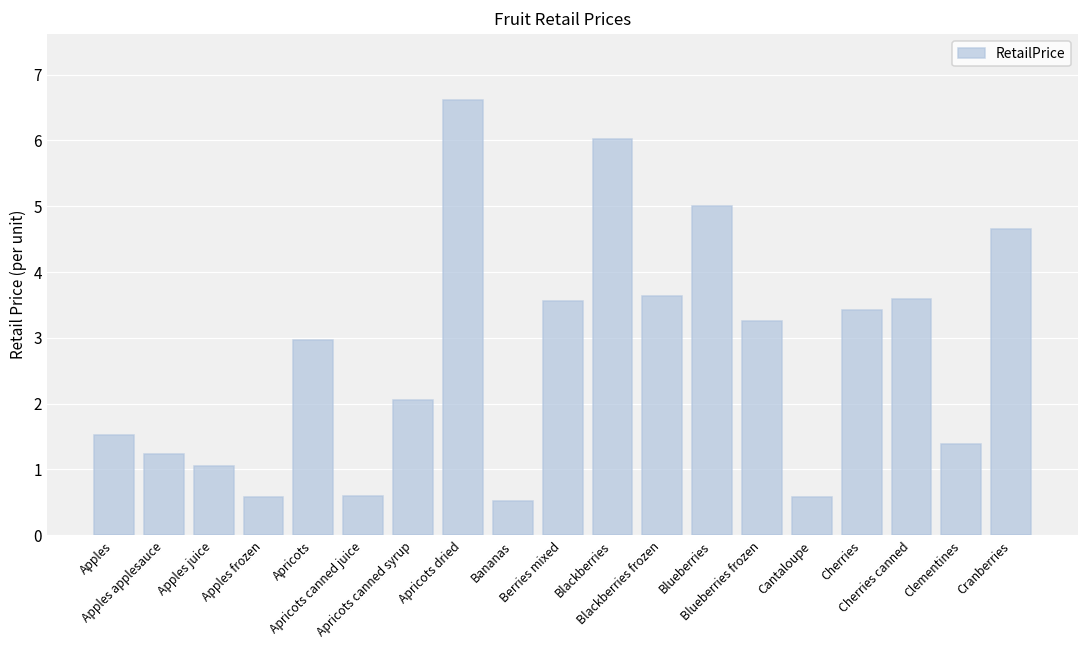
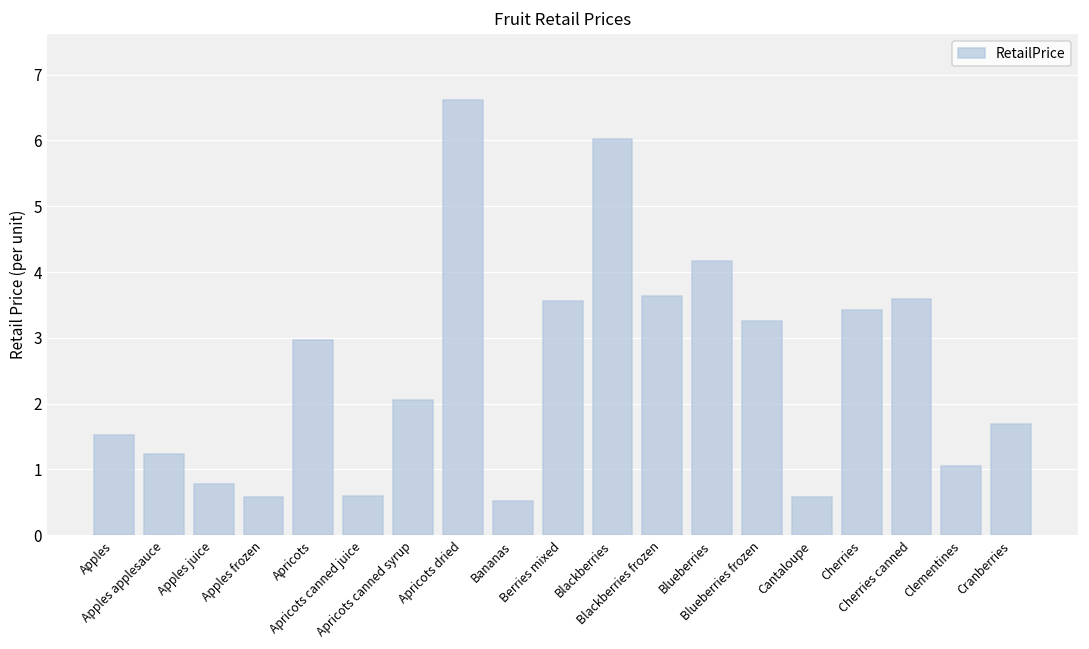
Apples juice: 1.1 -> 0.8
Blueberries: 5.0 -> 4.2
Clementines: 1.4 -> 1.1
Cranberries: 4.7 -> 1.7
